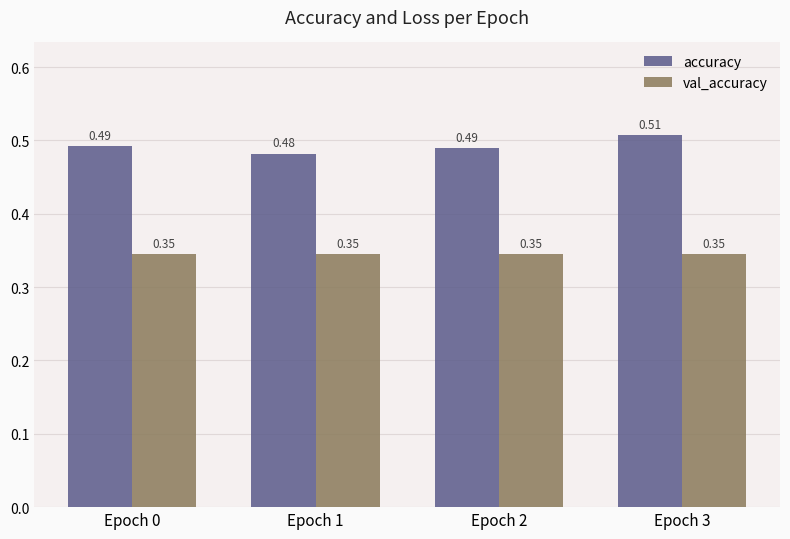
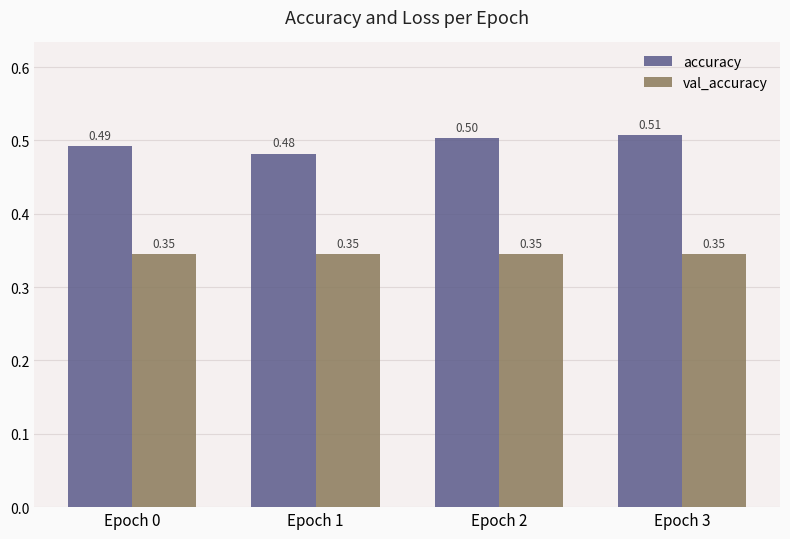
accuracy, Epoch 2: 0.49 -> 0.50
